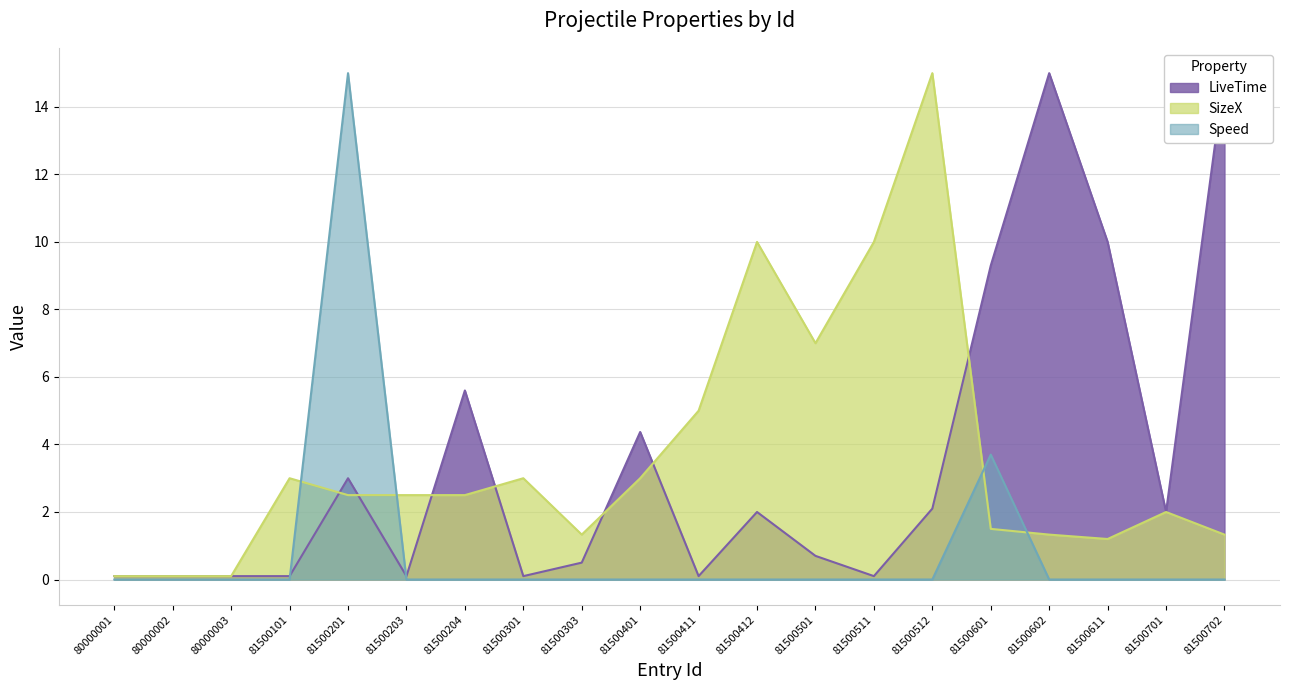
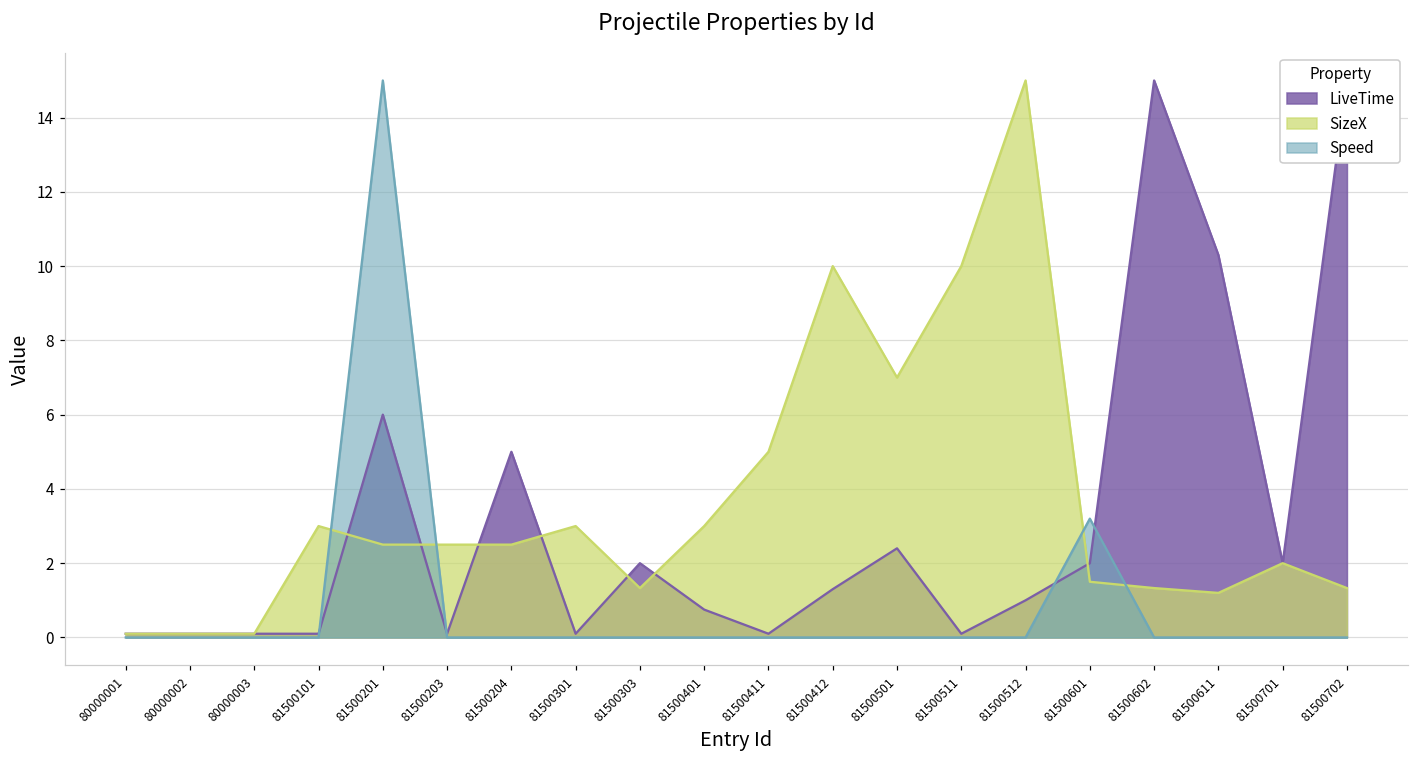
LiveTime, 81500201: 3 -> 6
LiveTime, 81500204: 5.6 -> 5.0
LiveTime, 81500303: 0.5 -> 2.0
LiveTime, 81500401: 4.4 -> 0.8
LiveTime, 81500412: 2.0 -> 1.3
LiveTime, 81500501: 0.7 -> 2.4
LiveTime, 81500512: 2.1 -> 1.0
LiveTime, 81500601: 9.3 -> 2.0
Speed, 81500601: 3.7 -> 3.2
LiveTime, 81500611: 10.0 -> 10.3
